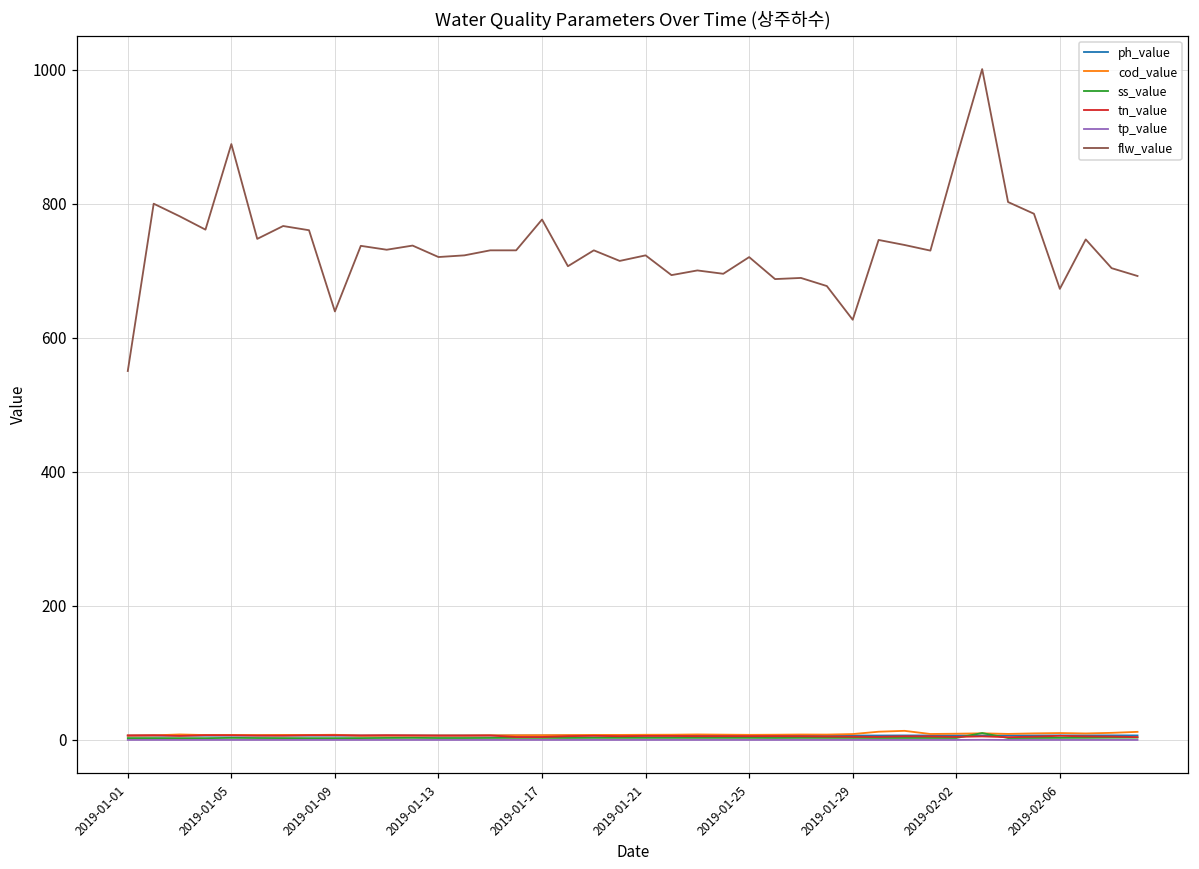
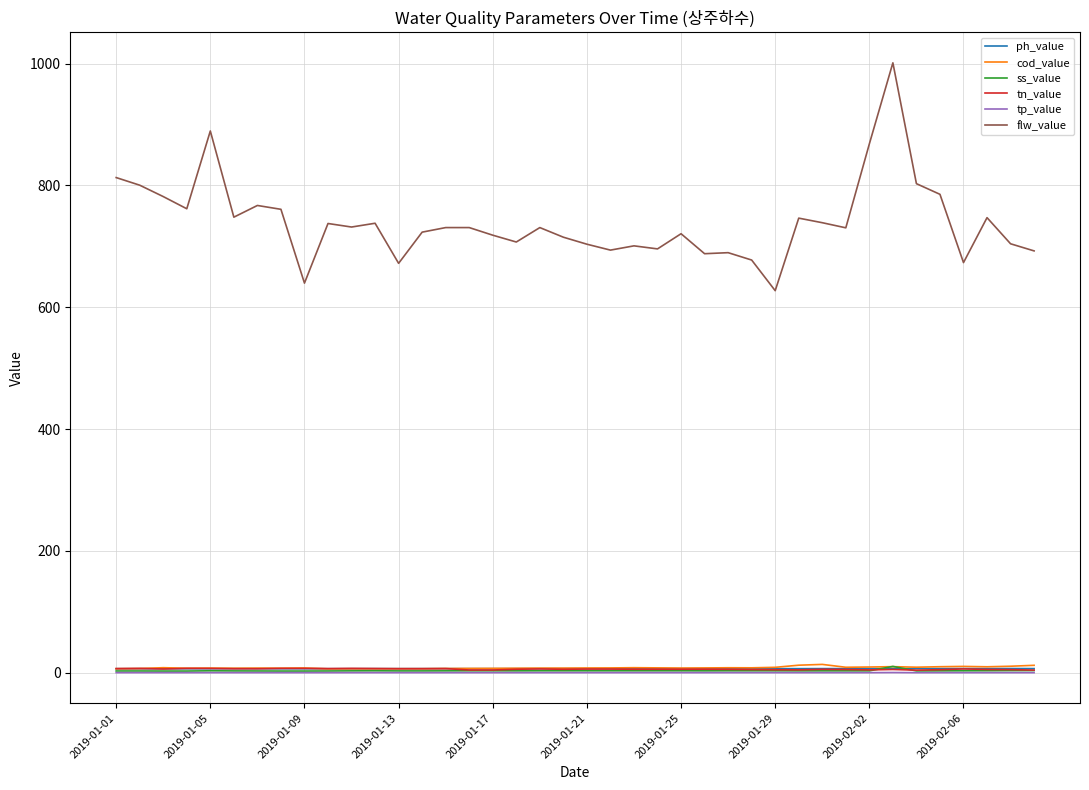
flw_value, 2019-01-01: 550 -> 810
flw_value, 2019-01-13: 720 -> 670
flw_value, 2019-01-17: 780 -> 720
flw_value, 2019-01-21: 720 -> 700
